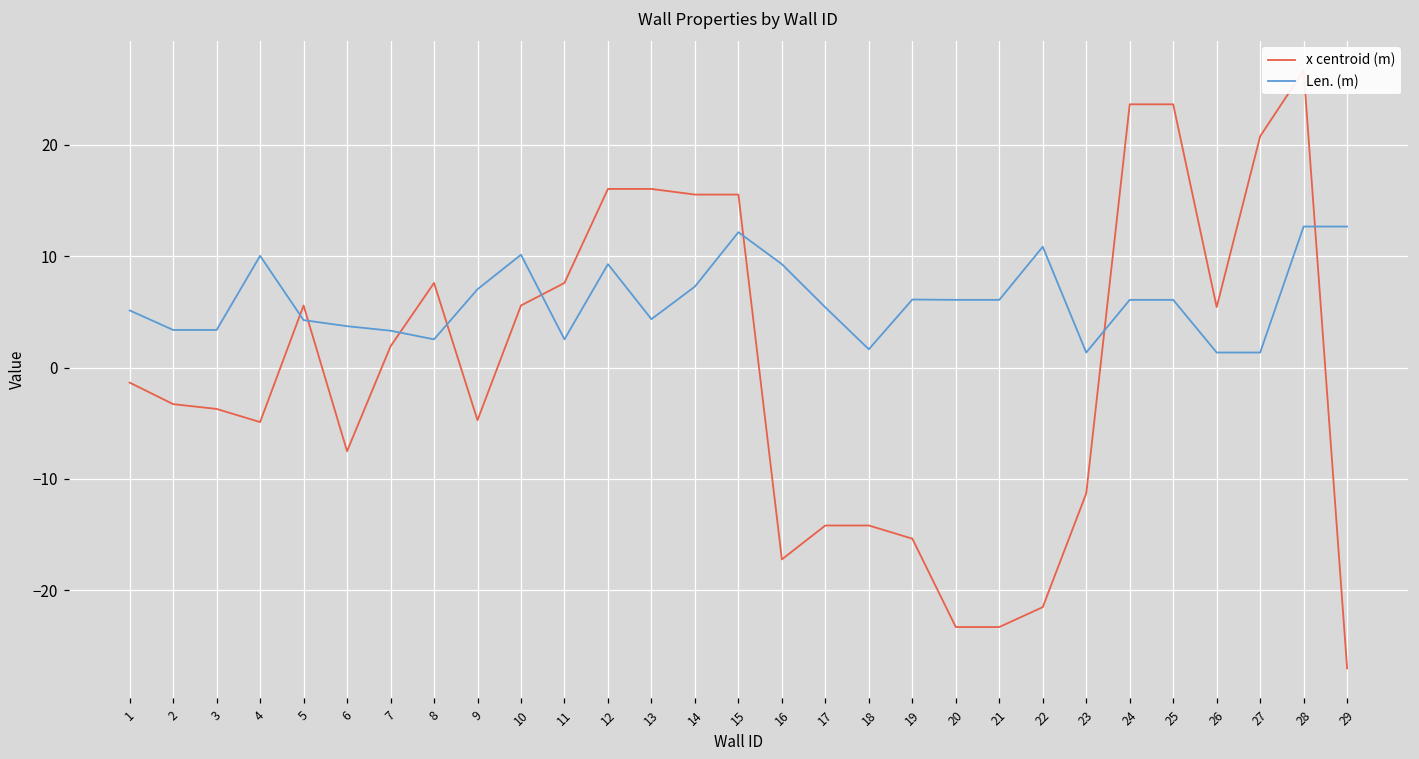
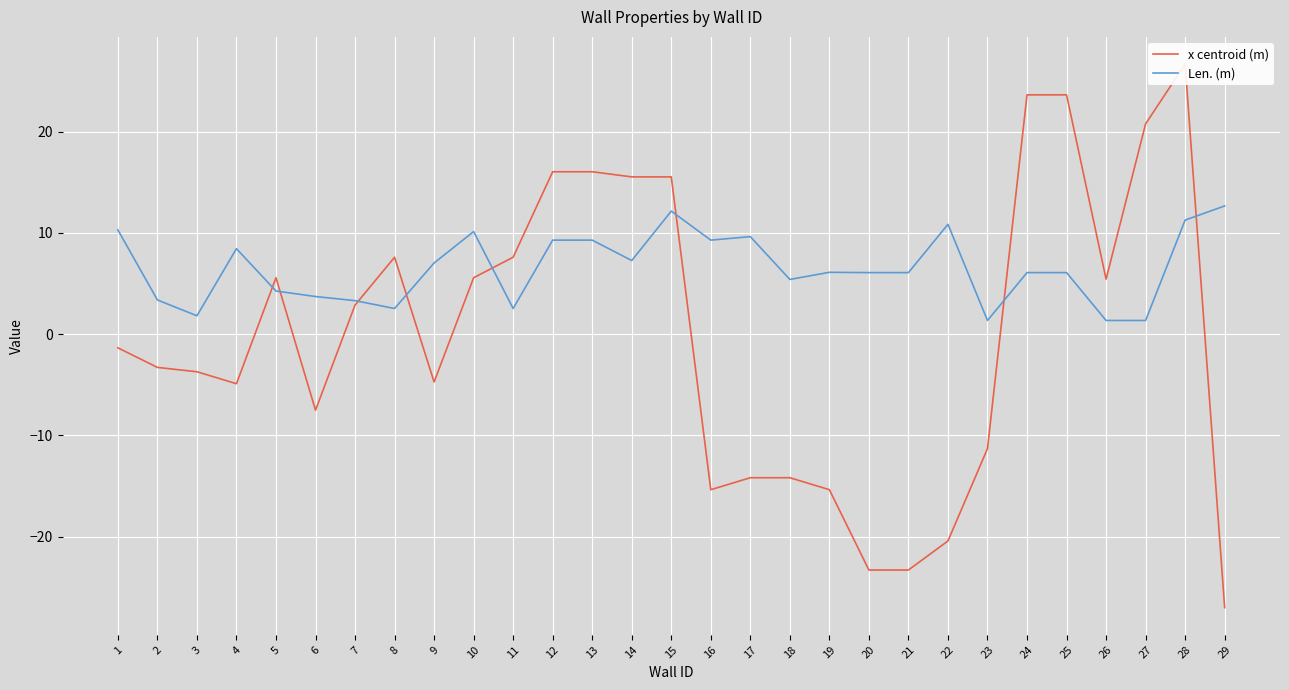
Len. (m), 1: 5.1 -> 10.3
Len. (m), 3: 3.4 -> 1.8
Len. (m), 4: 10.0 -> 8.4
x centroid (m), 7: 1.9 -> 2.9
Len. (m), 13: 4.3 -> 9.3
x centroid (m), 16: -17.2 -> -15.4
Len. (m), 17: 5.4 -> 9.6
Len. (m), 18: 1.6 -> 5.4
x centroid (m), 22: -21.5 -> -20.4
Len. (m), 28: 12.7 -> 11.3
